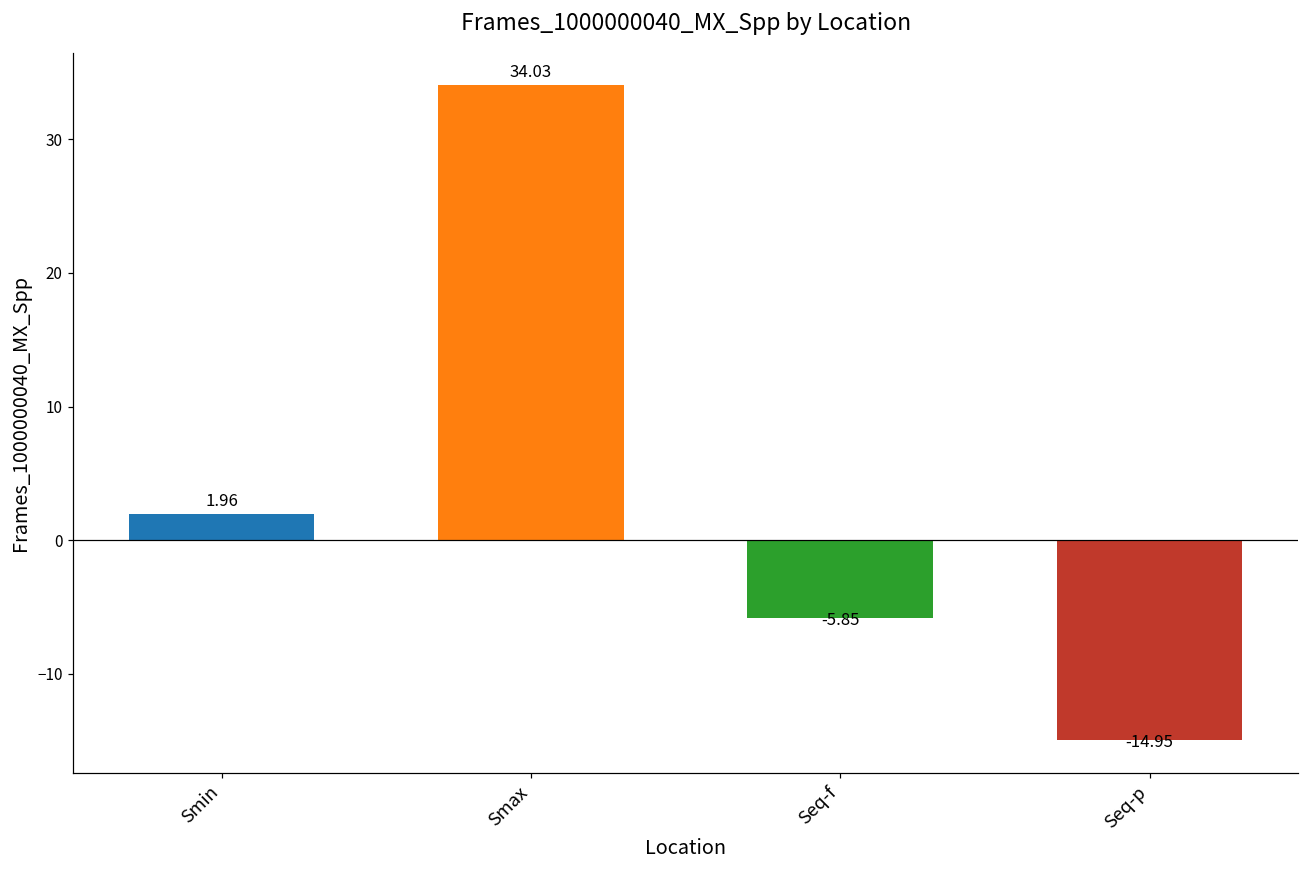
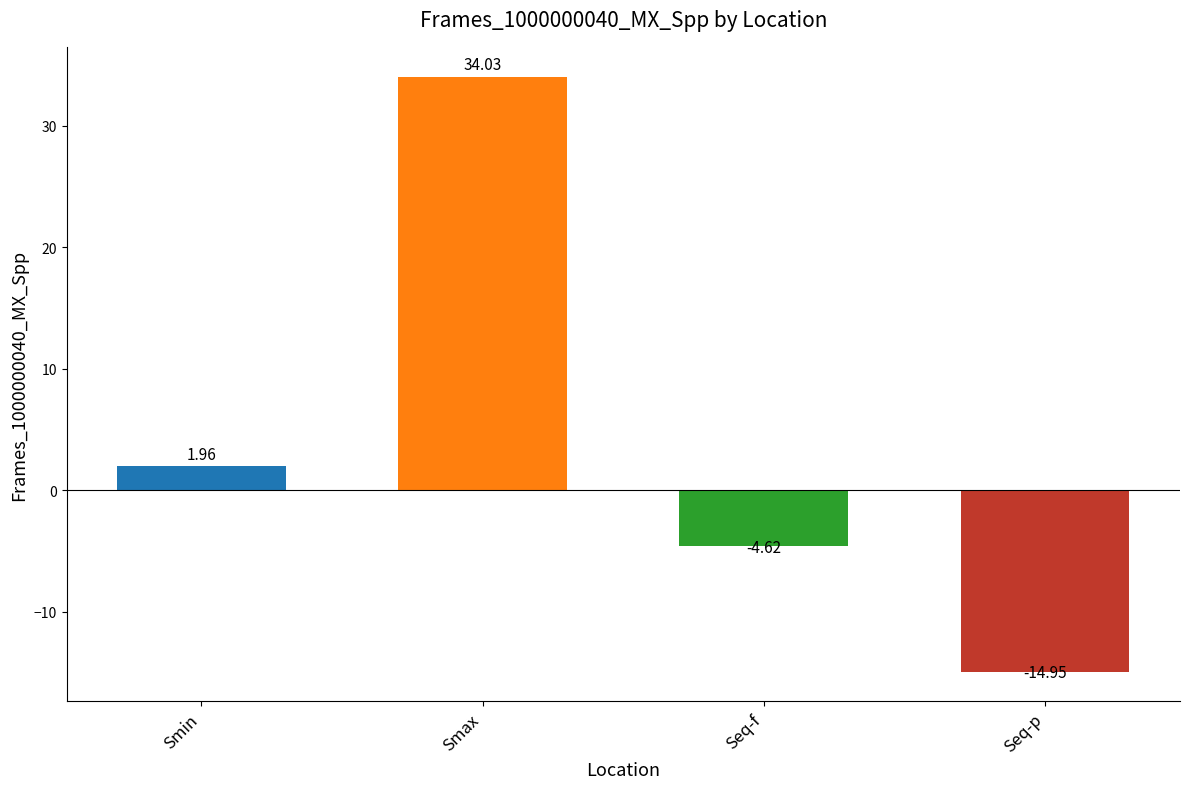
Seq-f: -5.85 -> -4.62
